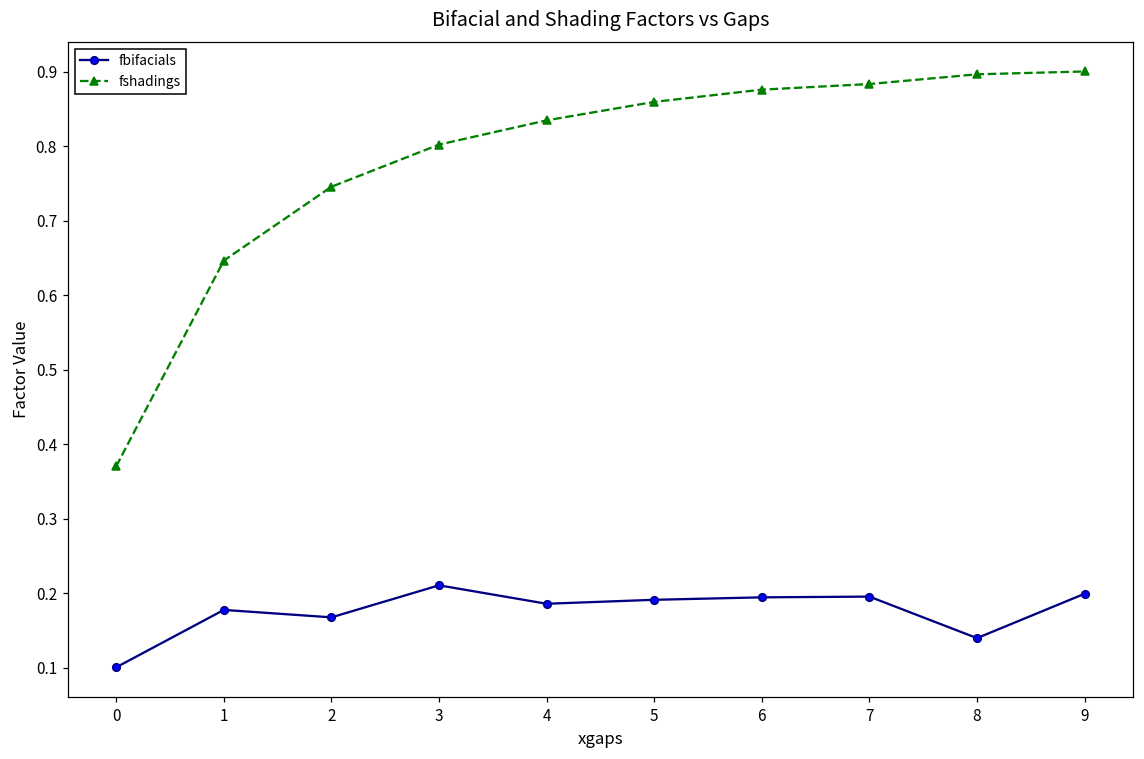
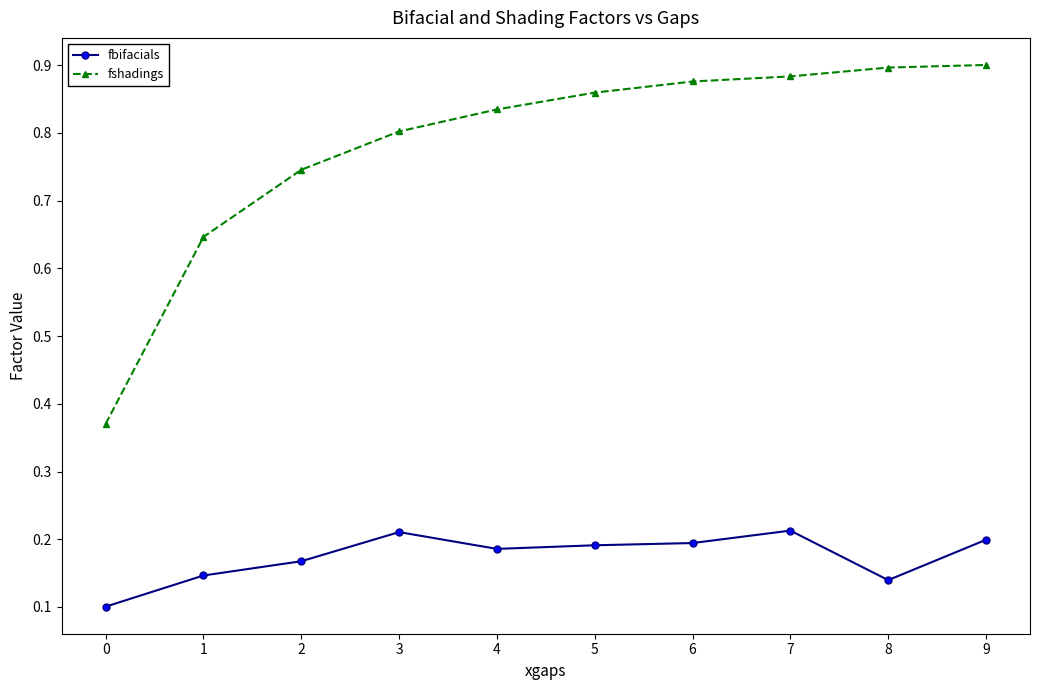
fbifacials, 1: 0.18 -> 0.15
fbifacials, 7: 0.20 -> 0.21
